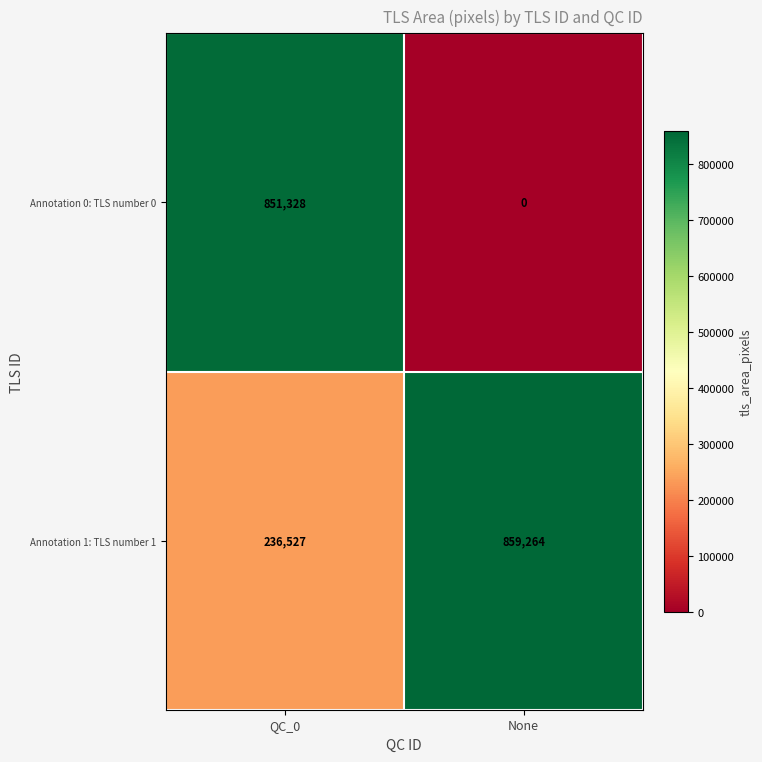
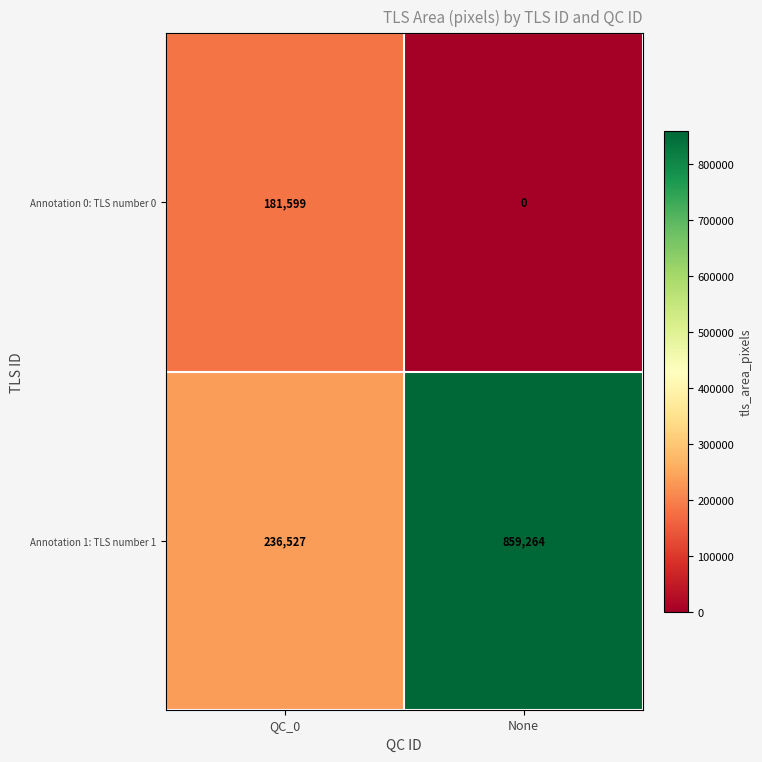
Annotation 0: TLS number 0, QC_0: 851,328 -> 181,599
